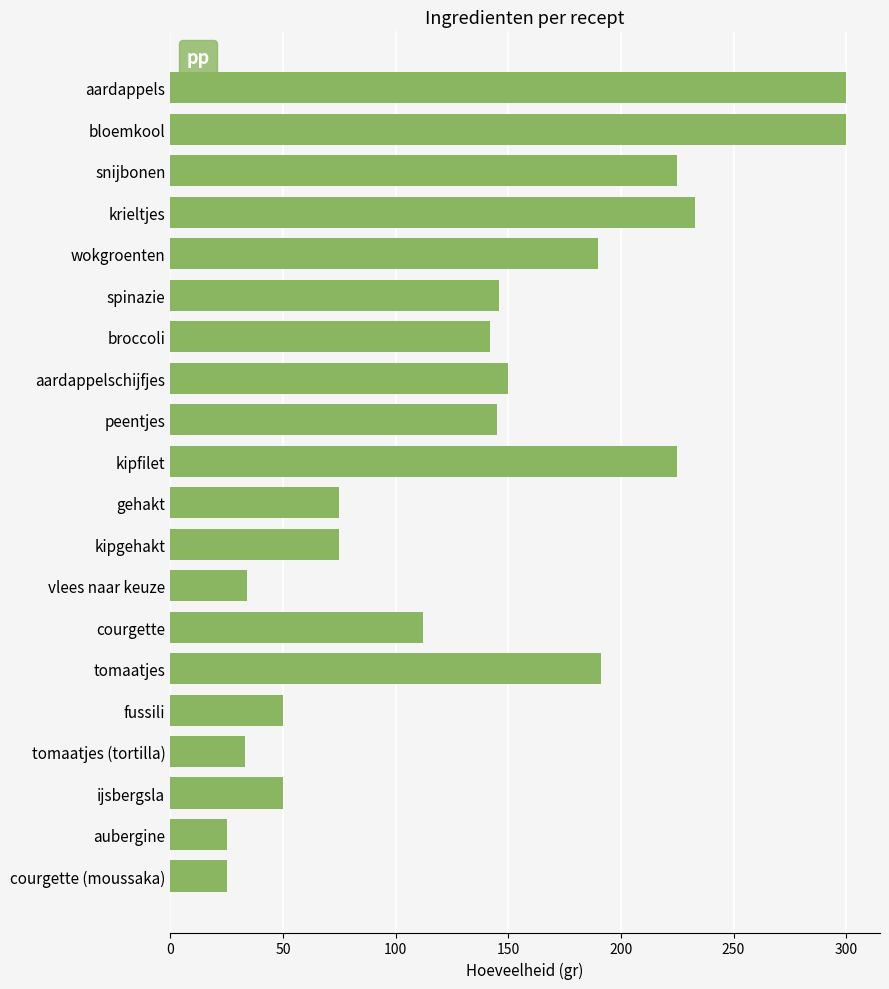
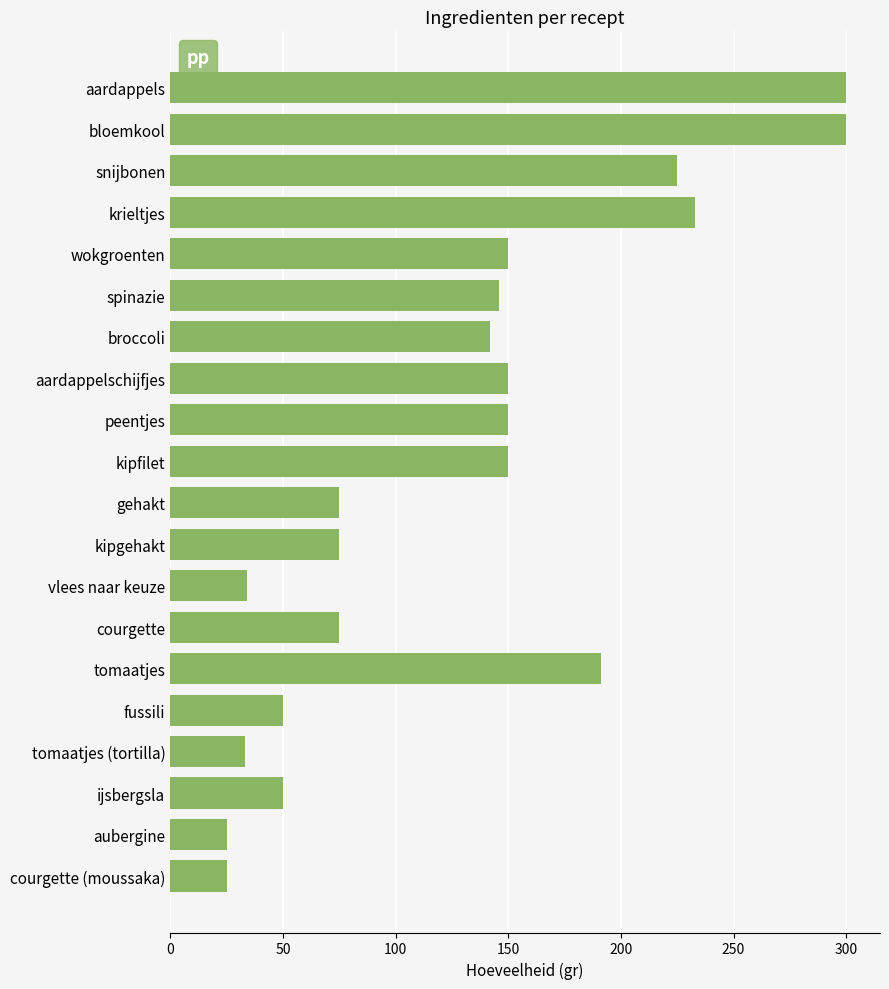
wokgroenten: 190 -> 150
peentjes: 145 -> 150
kipfilet: 225 -> 150
courgette: 112 -> 75
